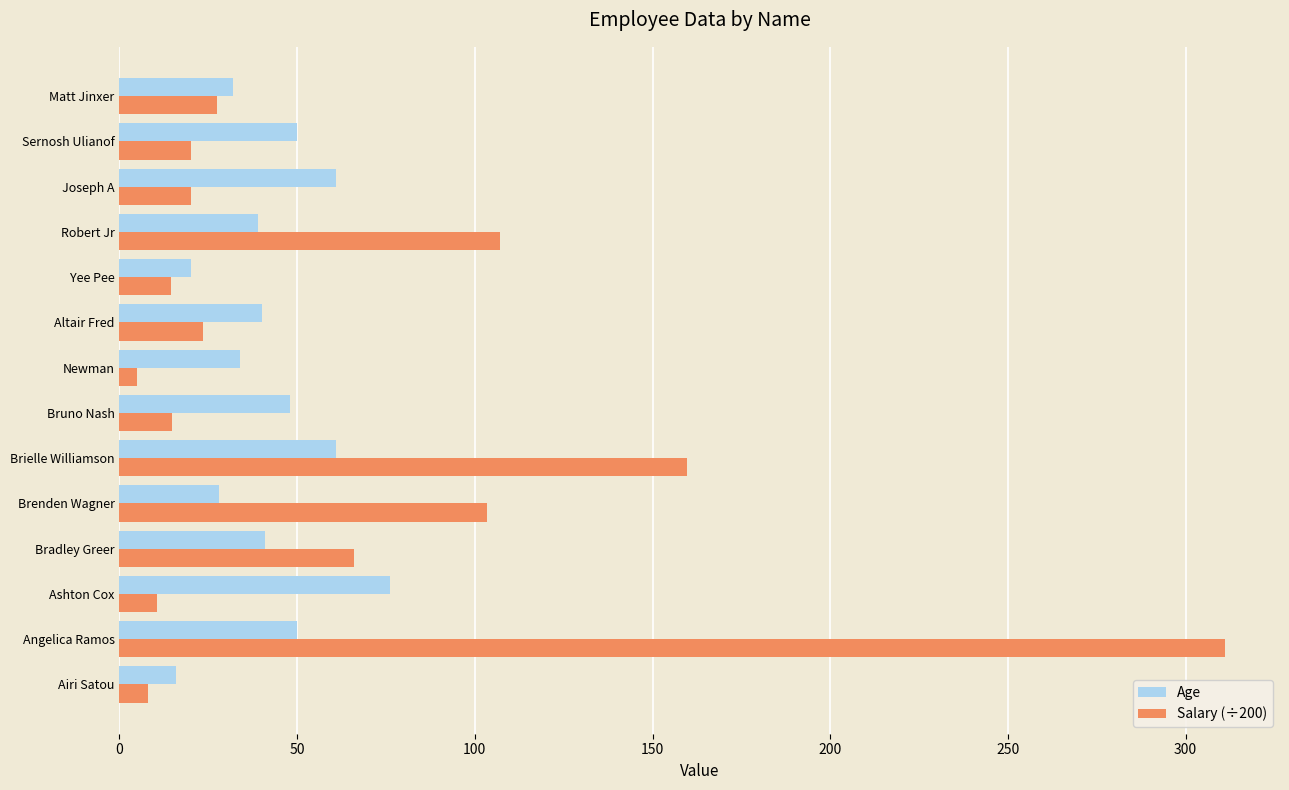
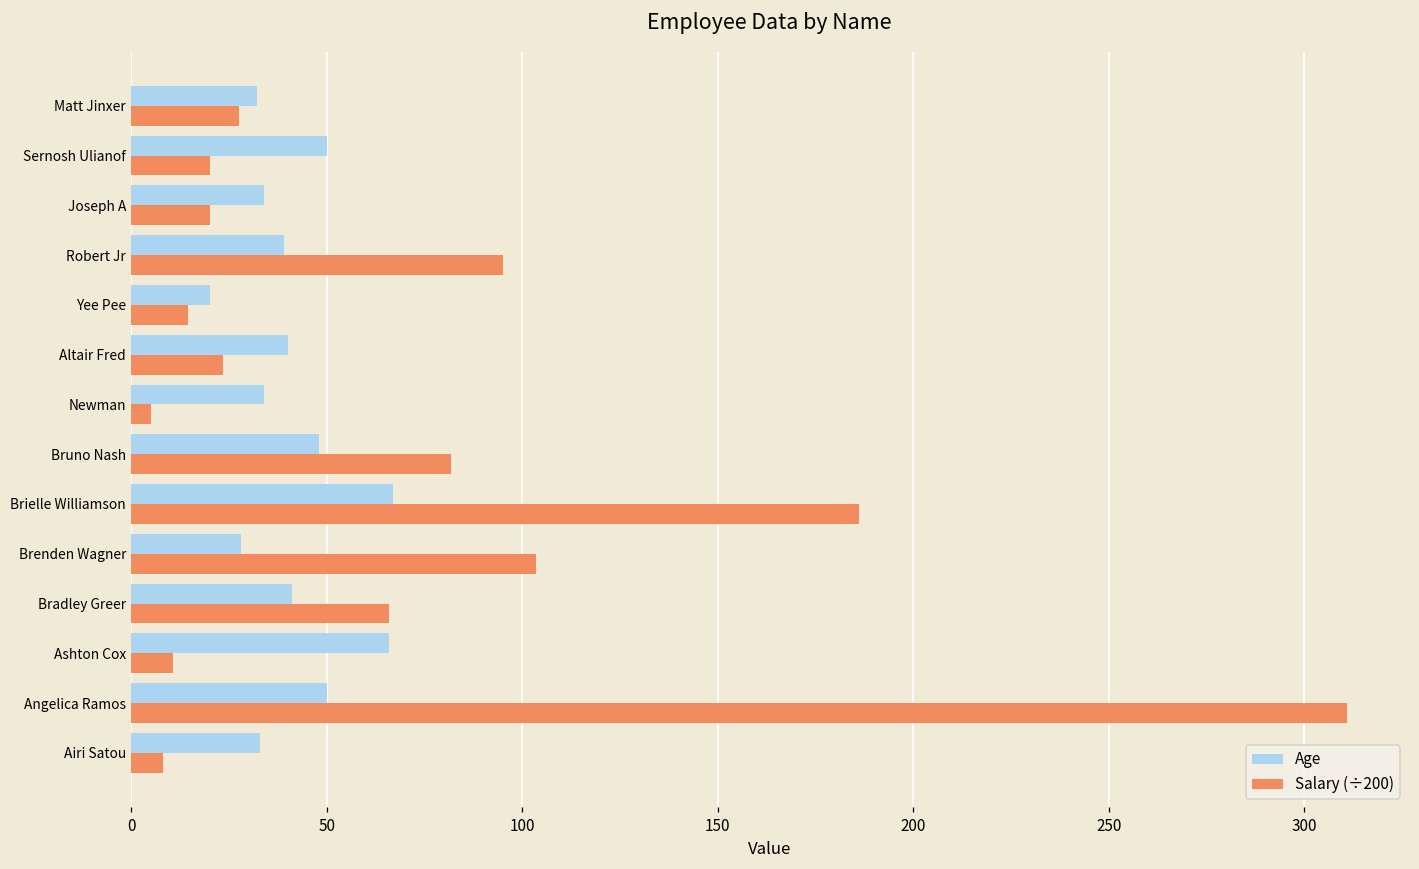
Age, Joseph A: 61 -> 34
Salary (÷200), Robert Jr: 107 -> 95
Salary (÷200), Bruno Nash: 15 -> 82
Age, Brielle Williamson: 61 -> 67
Salary (÷200), Brielle Williamson: 160 -> 186
Age, Ashton Cox: 76 -> 66
Age, Airi Satou: 16 -> 33
